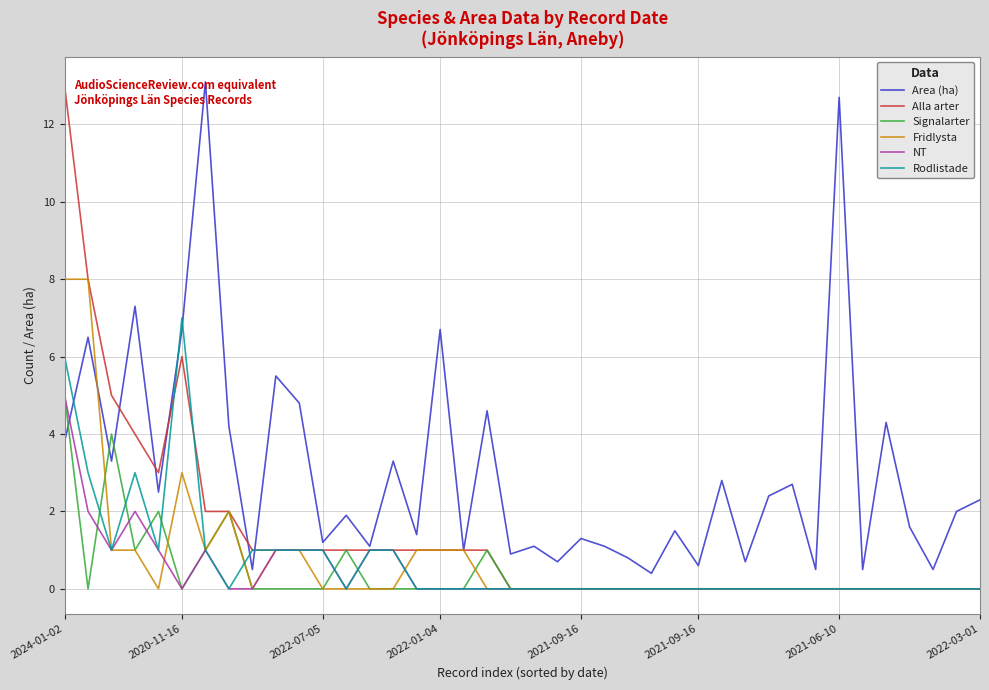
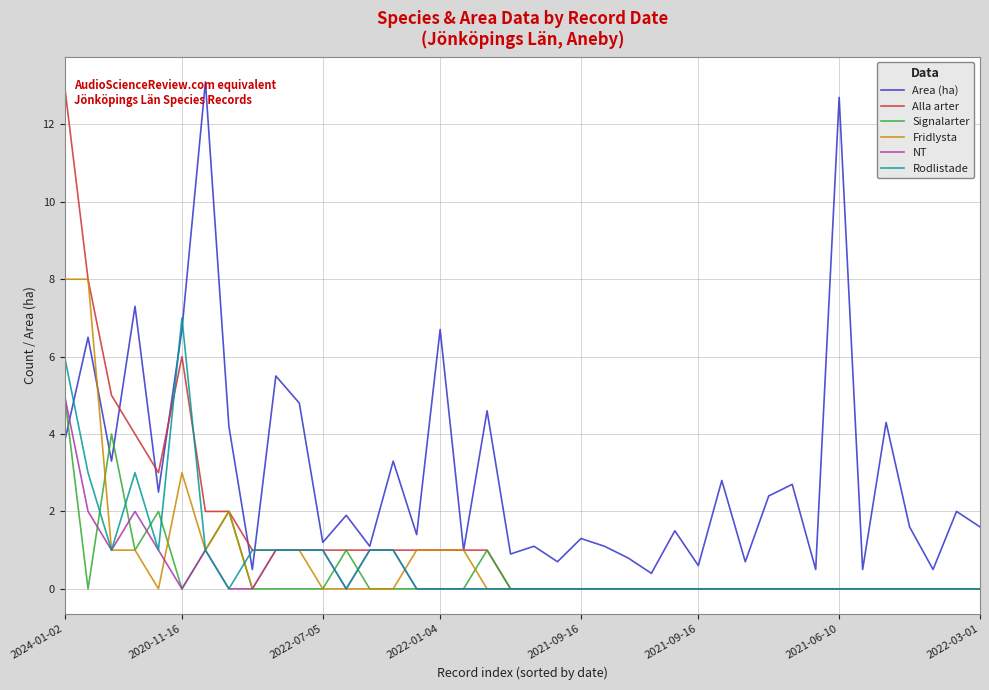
Area (ha), 2022-03-01: 2.3 -> 1.6
